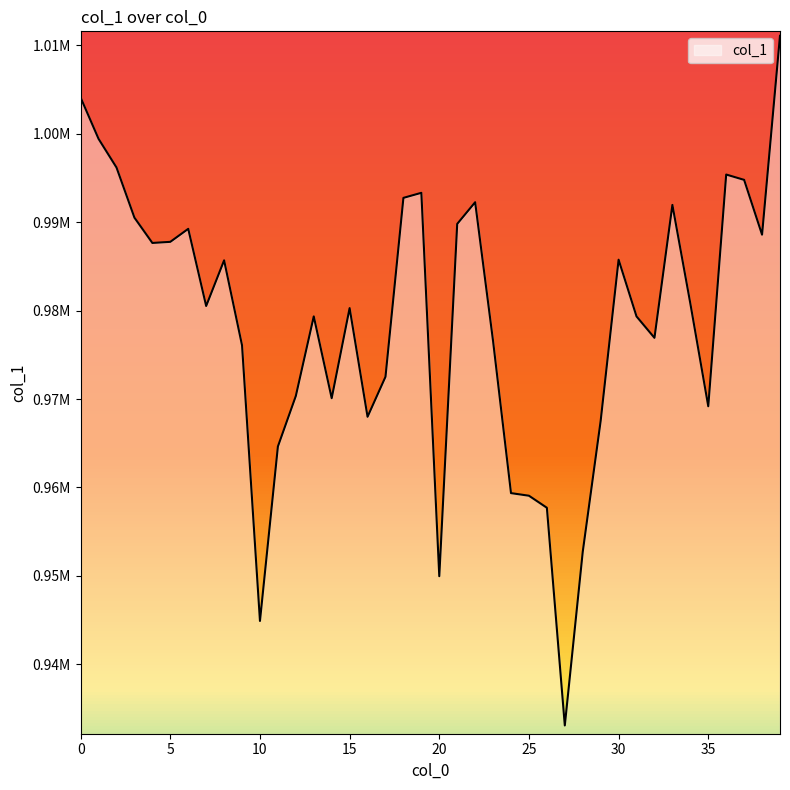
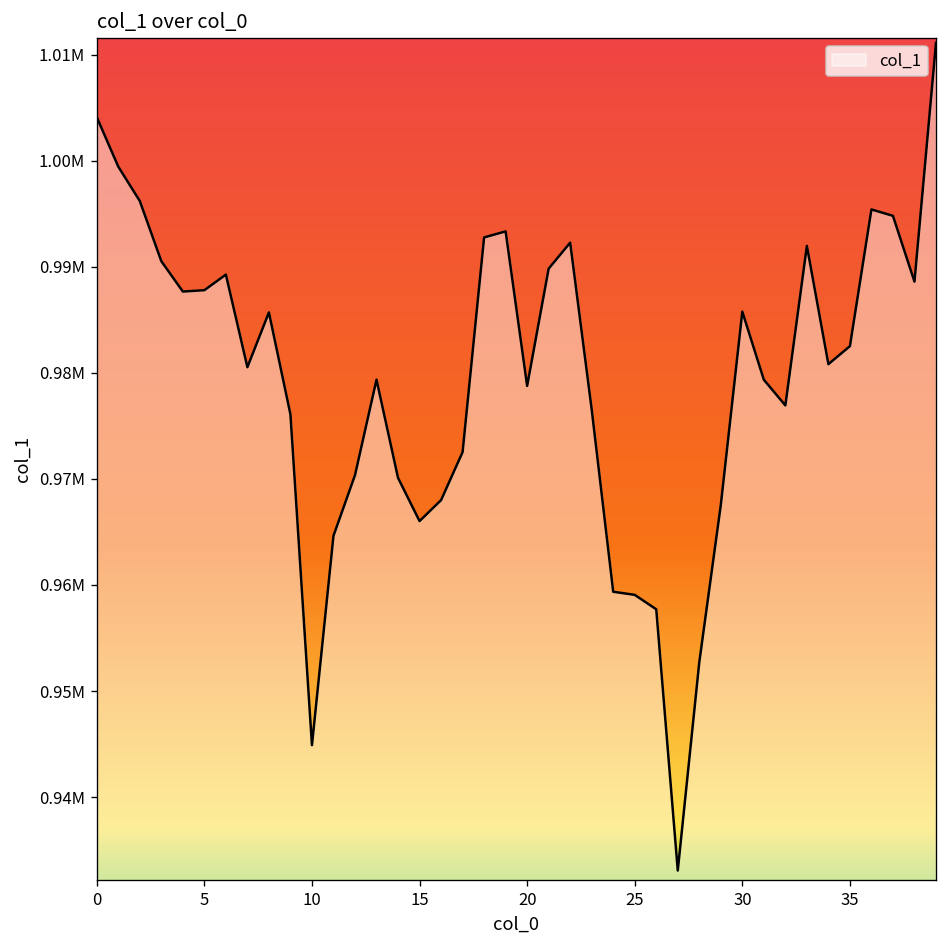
15: 980000 -> 966000
20: 950000 -> 979000
35: 969000 -> 983000
